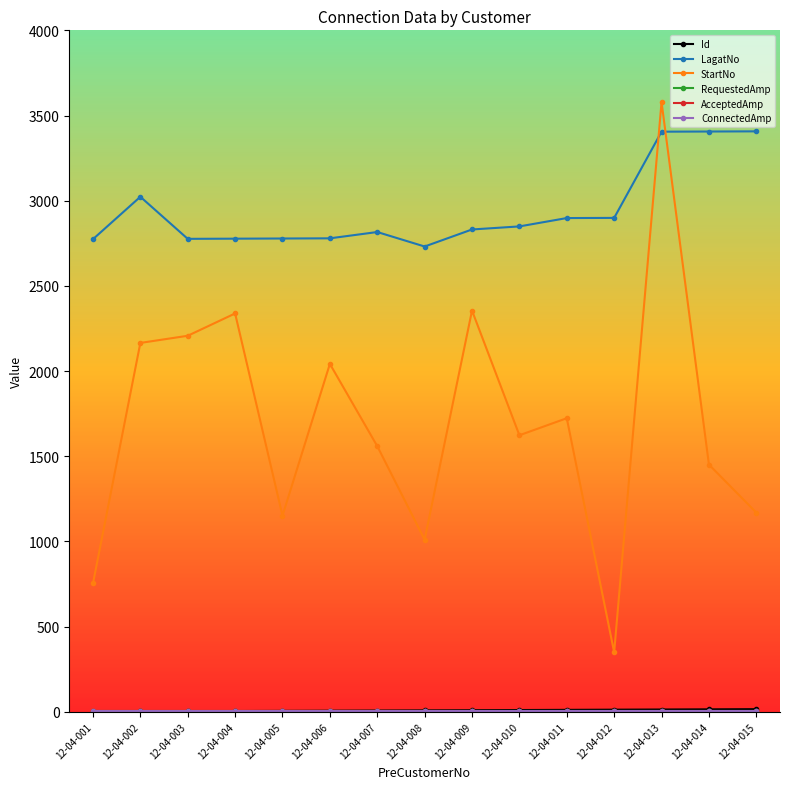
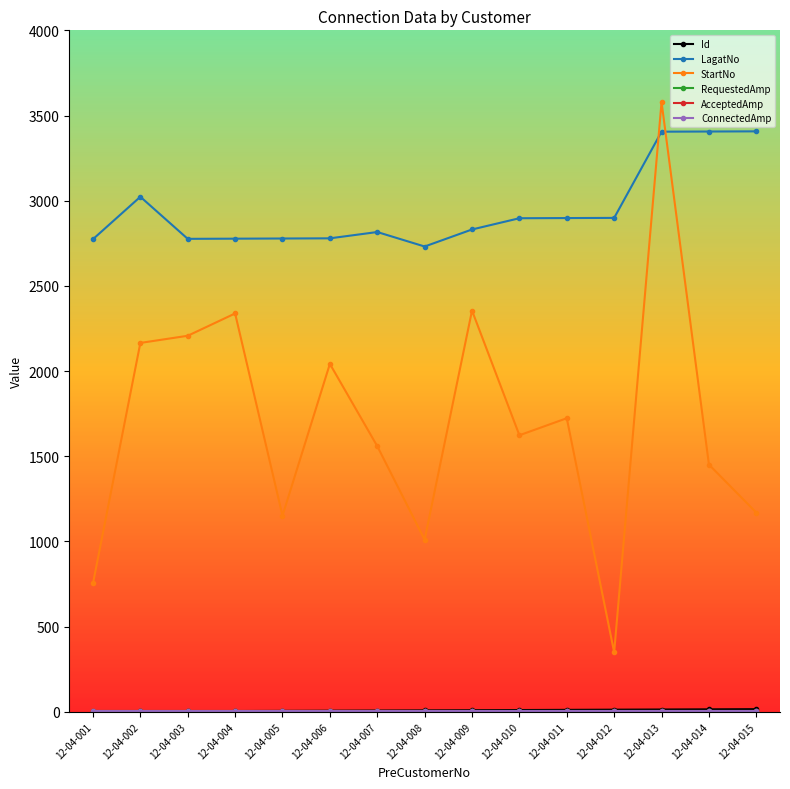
LagatNo, 12-04-010: 2850 -> 2900
